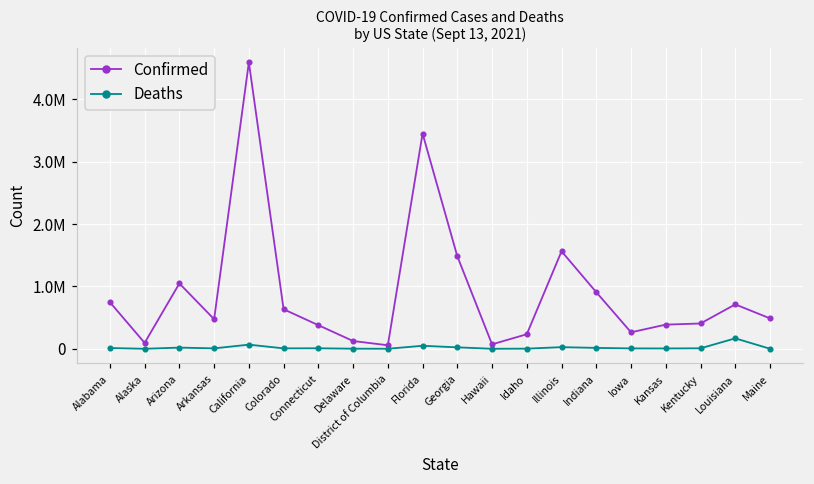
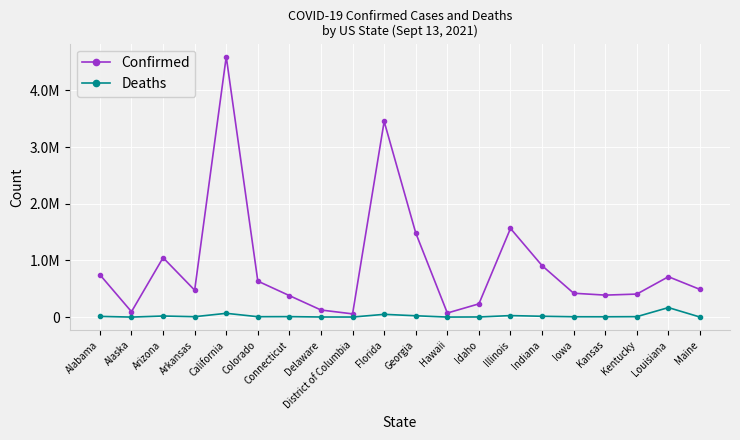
Confirmed, Iowa: 300000 -> 400000
